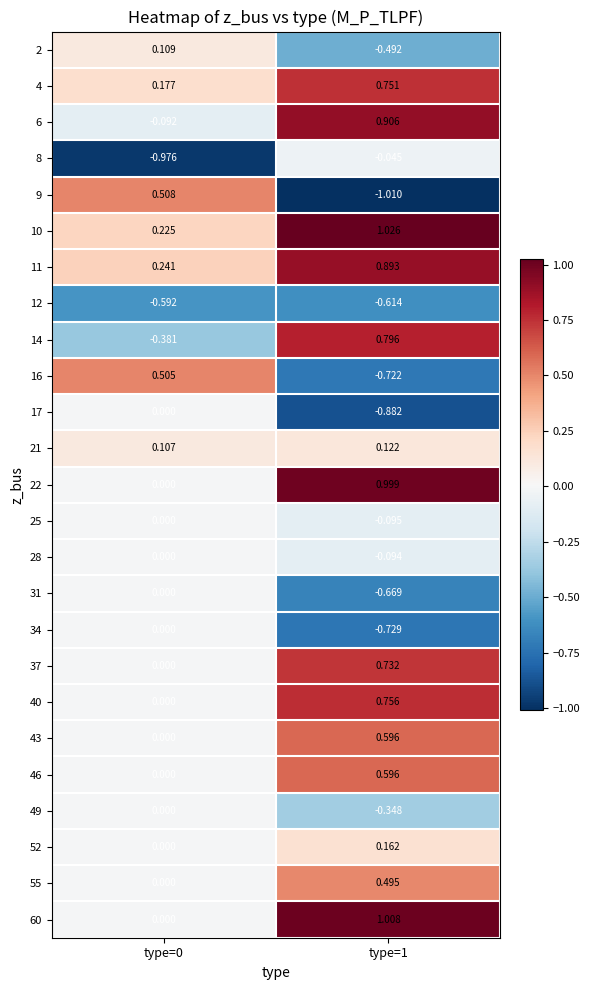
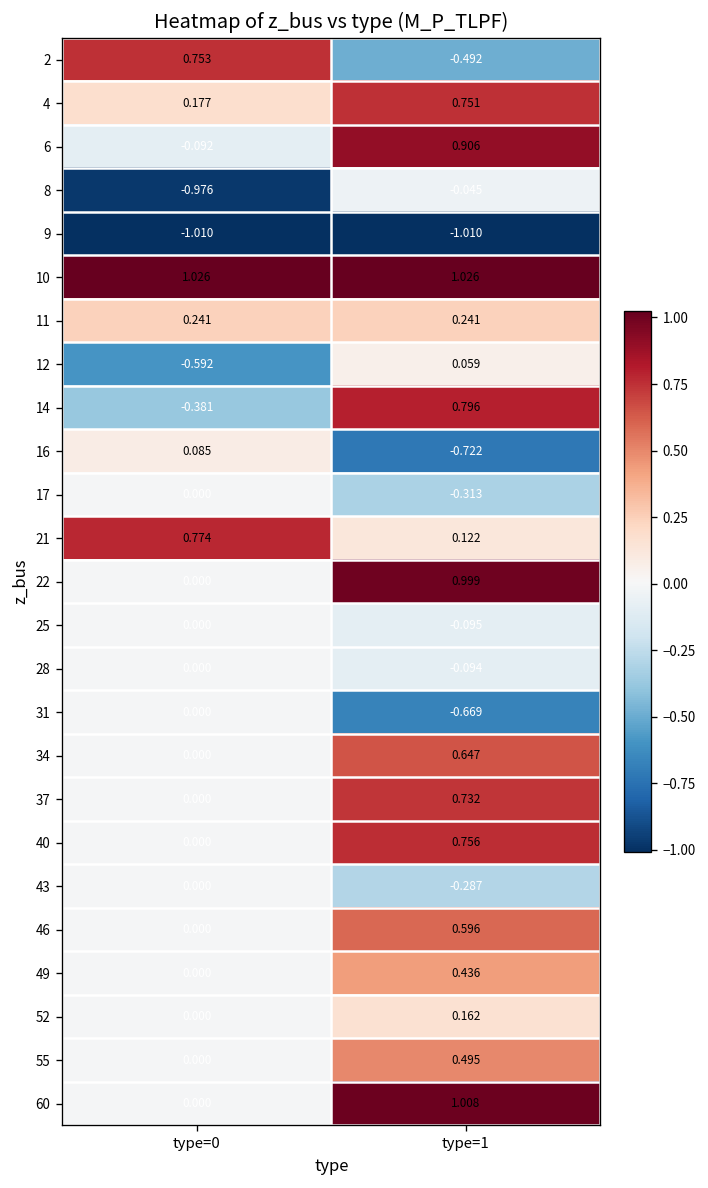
2, type=0: 0.109 -> 0.753
9, type=0: 0.508 -> -1.010
10, type=0: 0.225 -> 1.026
11, type=1: 0.893 -> 0.241
12, type=1: -0.614 -> 0.059
16, type=0: 0.505 -> 0.085
17, type=1: -0.882 -> -0.313
21, type=0: 0.107 -> 0.774
34, type=1: -0.729 -> 0.647
43, type=1: 0.596 -> -0.287
49, type=1: -0.348 -> 0.436
